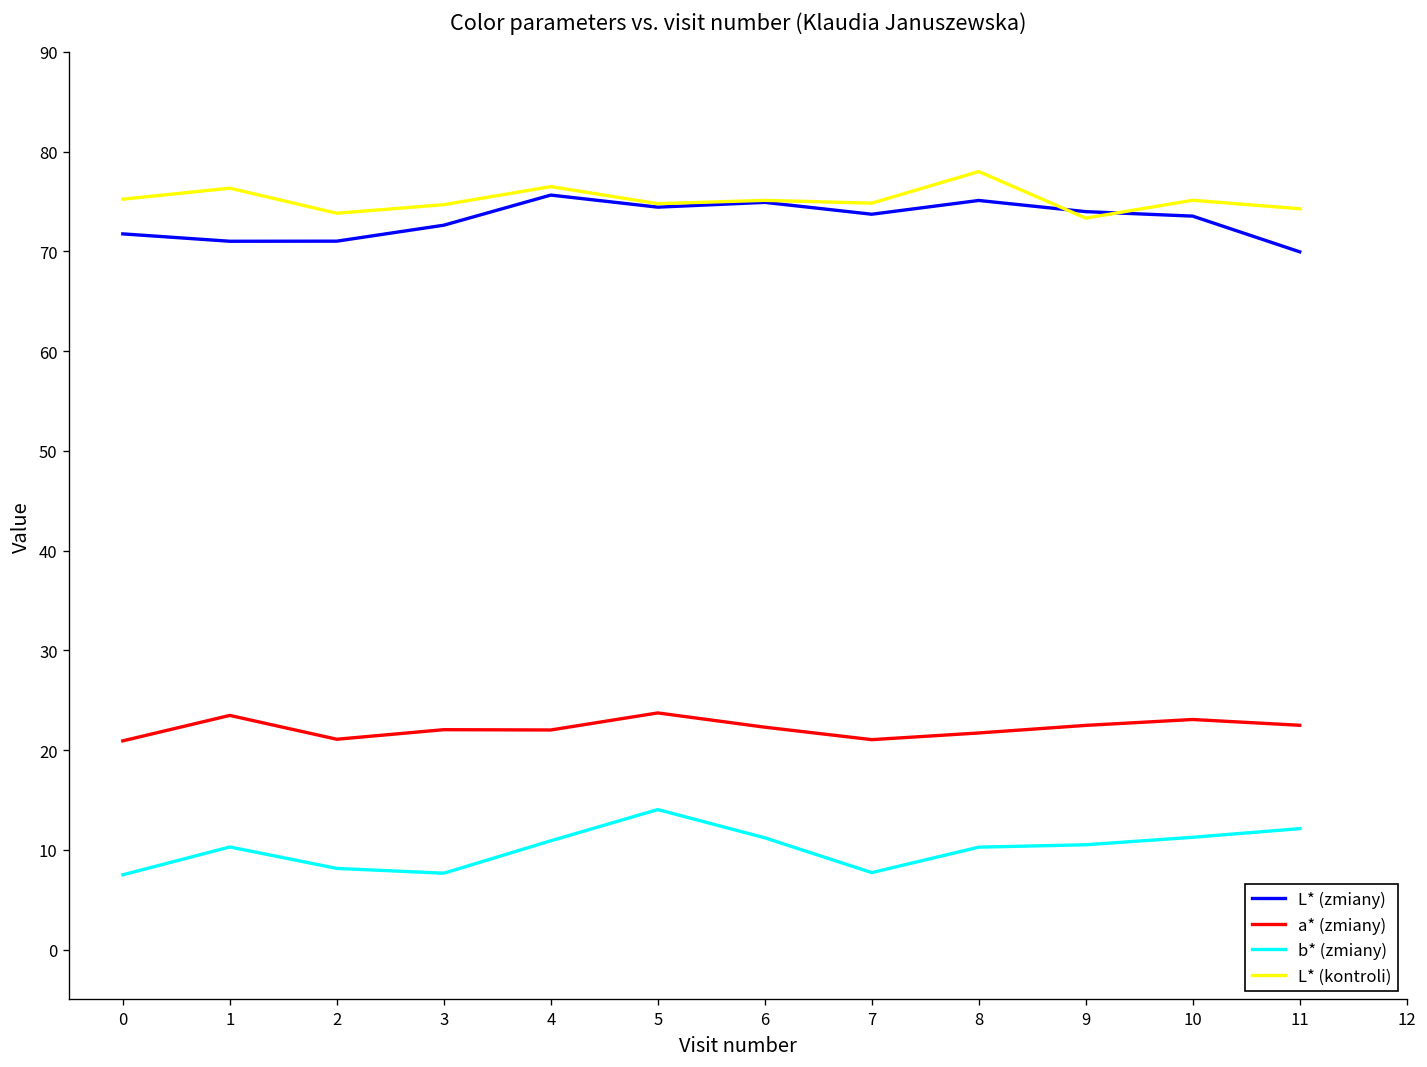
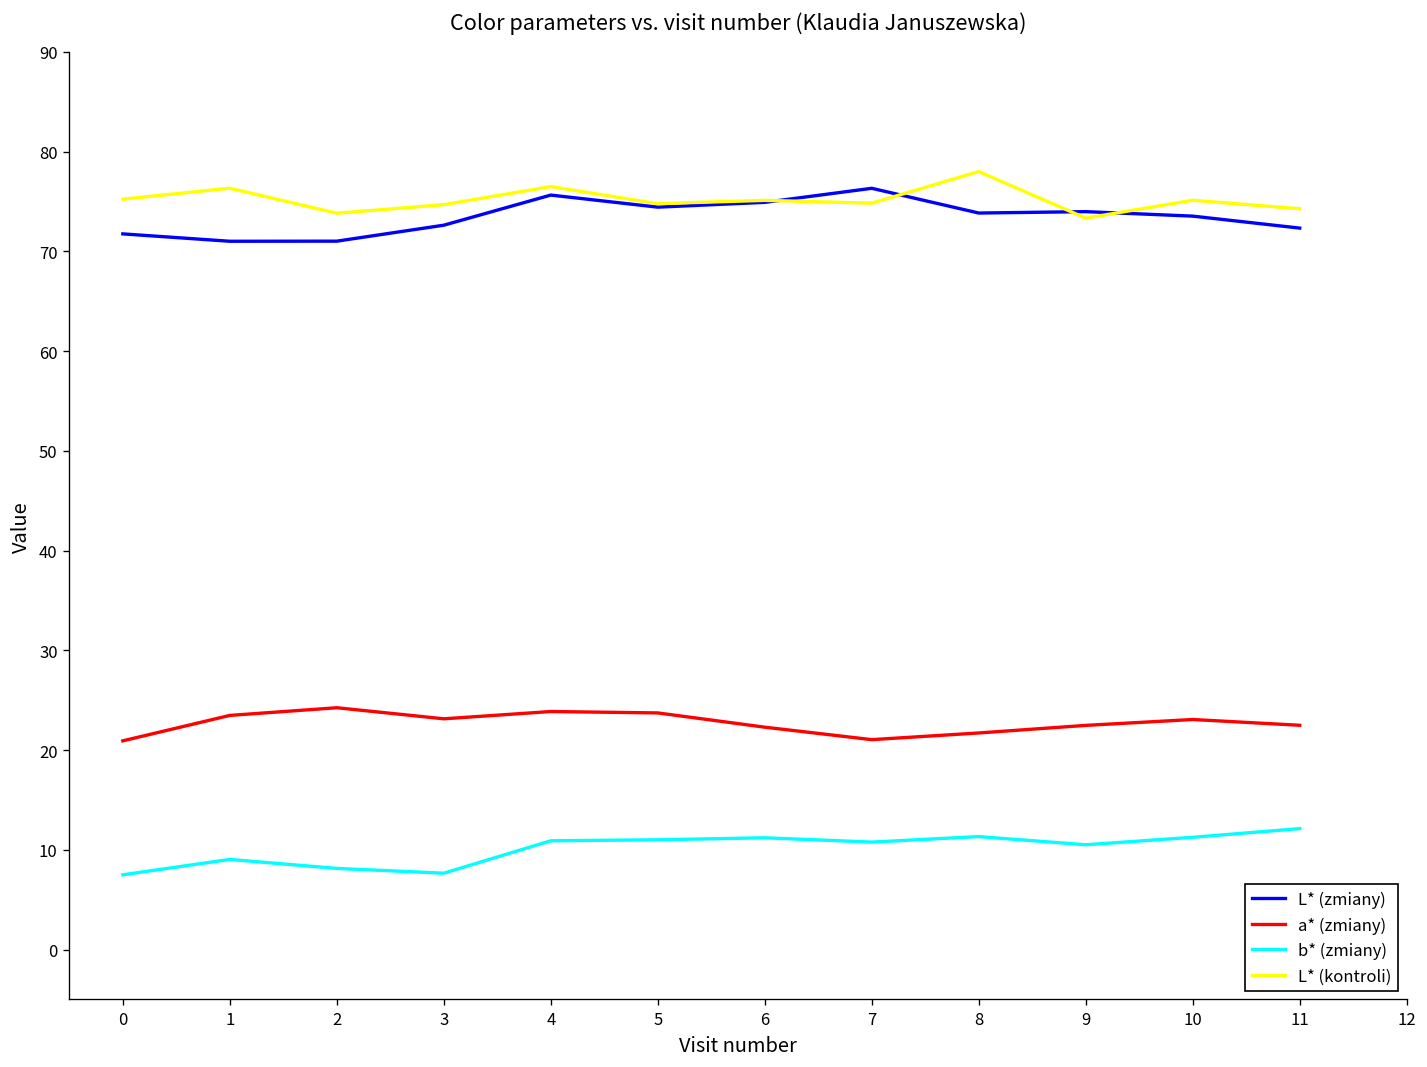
b* (zmiany), 1: 10 -> 9
a* (zmiany), 2: 21 -> 24
a* (zmiany), 3: 22 -> 23
a* (zmiany), 4: 22 -> 24
b* (zmiany), 5: 14 -> 11
L* (zmiany), 7: 74 -> 76
b* (zmiany), 7: 8 -> 11
L* (zmiany), 8: 75 -> 74
b* (zmiany), 8: 10 -> 11
L* (zmiany), 11: 70 -> 72
